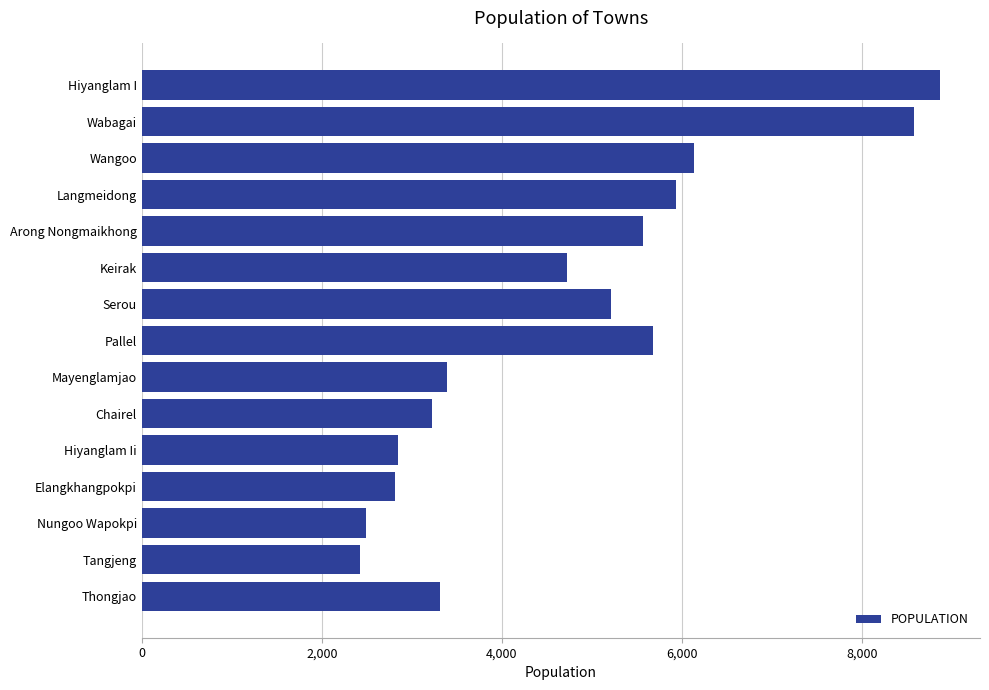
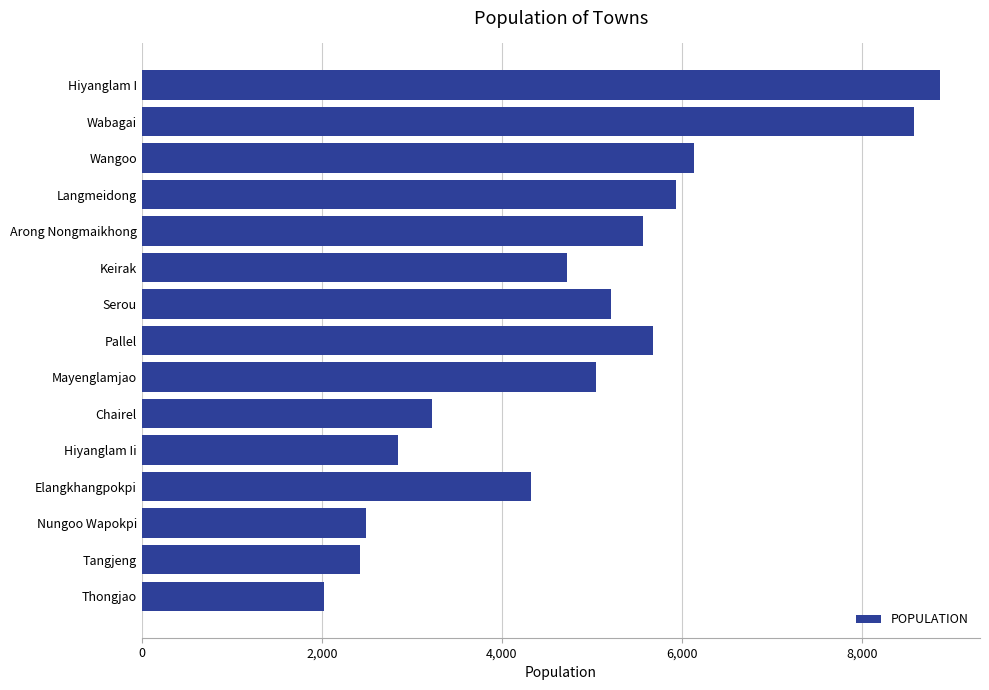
Mayenglamjao: 3,400 -> 5,100
Elangkhangpokpi: 2,800 -> 4,300
Thongjao: 3,300 -> 2,000
